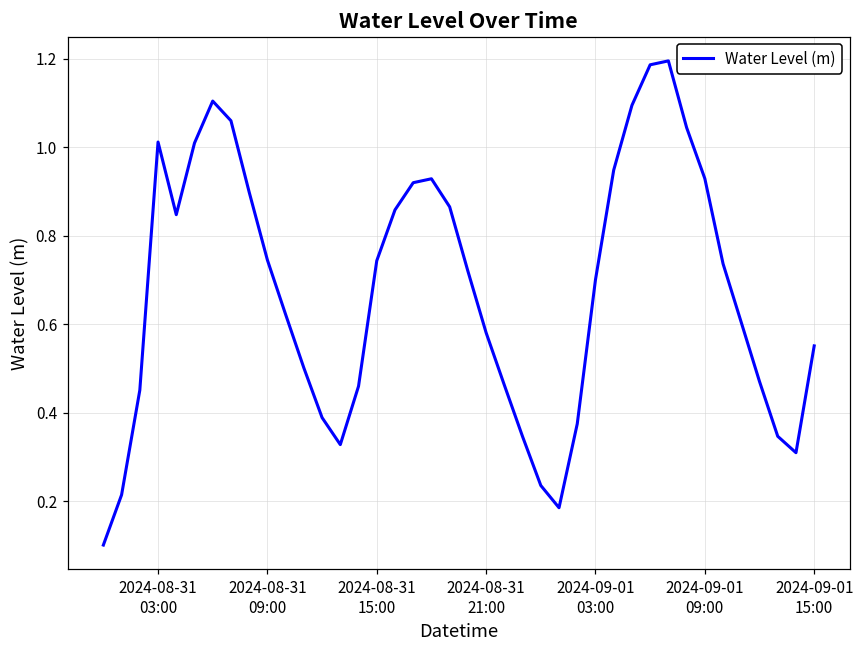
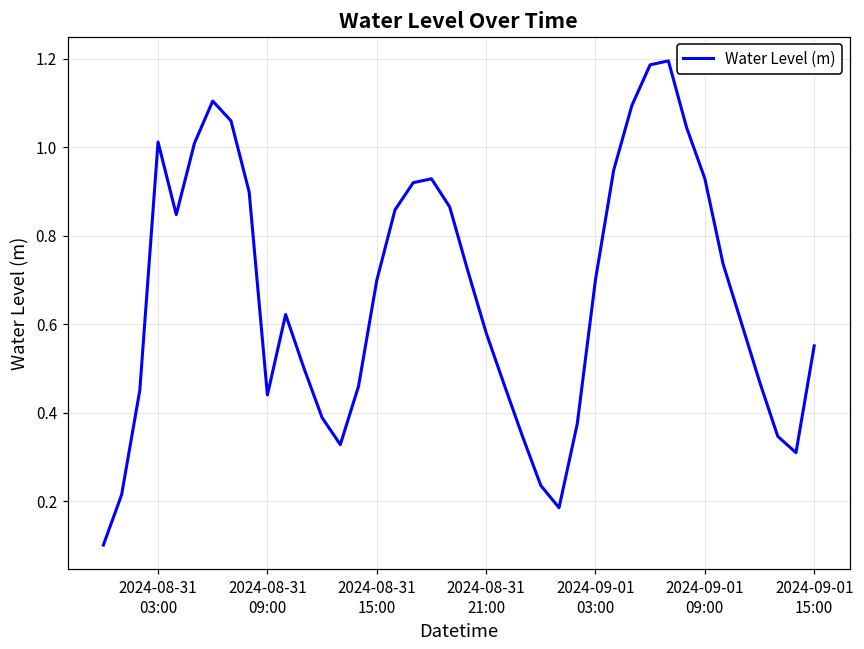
2024-08-31 09:00: 0.74 -> 0.44
2024-08-31 15:00: 0.74 -> 0.70
